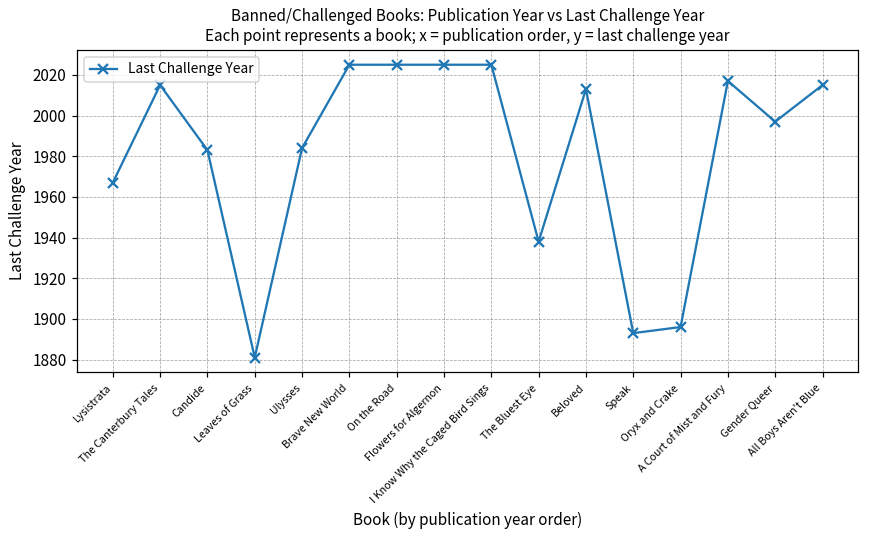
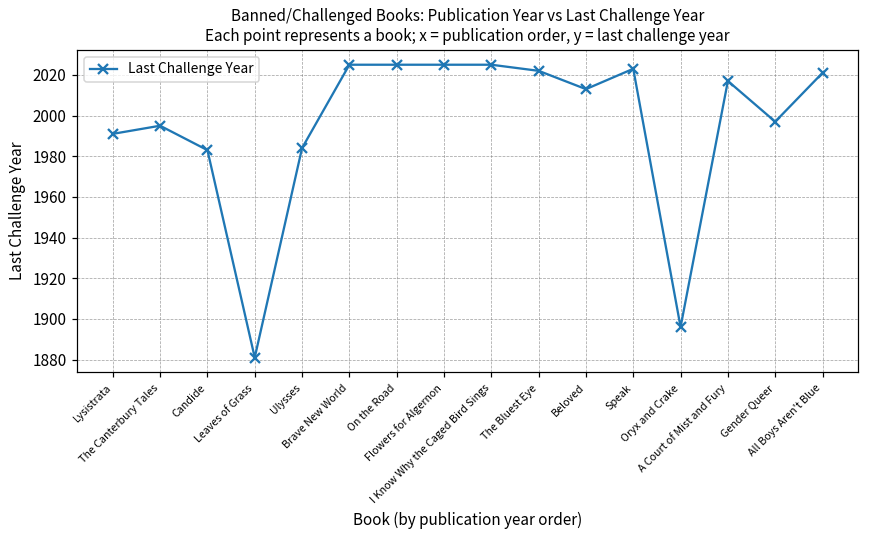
Lysistrata: 1967 -> 1991
The Canterbury Tales: 2015 -> 1995
The Bluest Eye: 1938 -> 2022
Speak: 1893 -> 2023
All Boys Aren't Blue: 2015 -> 2021
